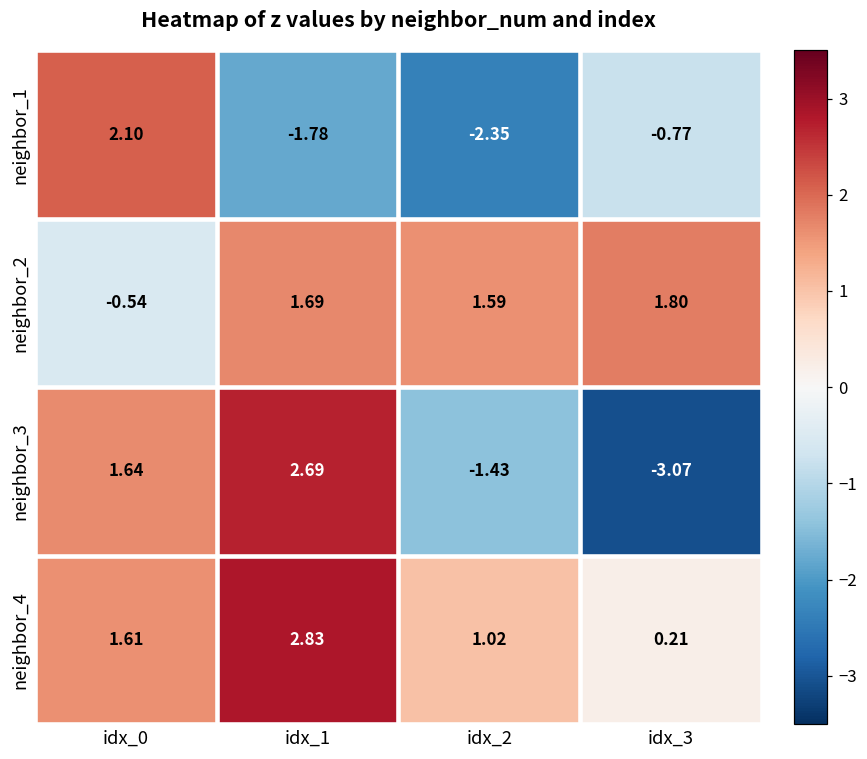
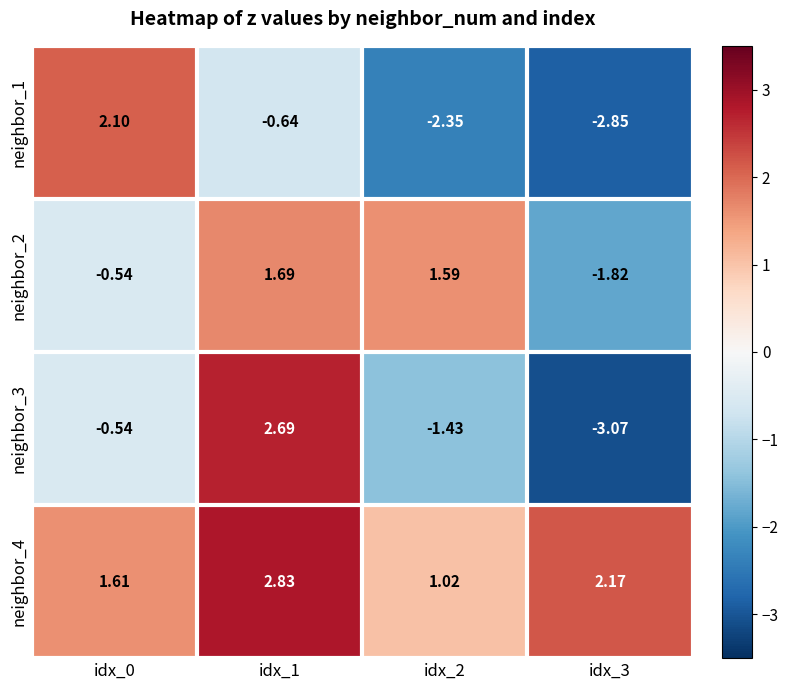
neighbor_1, idx_1: -1.78 -> -0.64
neighbor_1, idx_3: -0.77 -> -2.85
neighbor_2, idx_3: 1.80 -> -1.82
neighbor_3, idx_0: 1.64 -> -0.54
neighbor_4, idx_3: 0.21 -> 2.17
